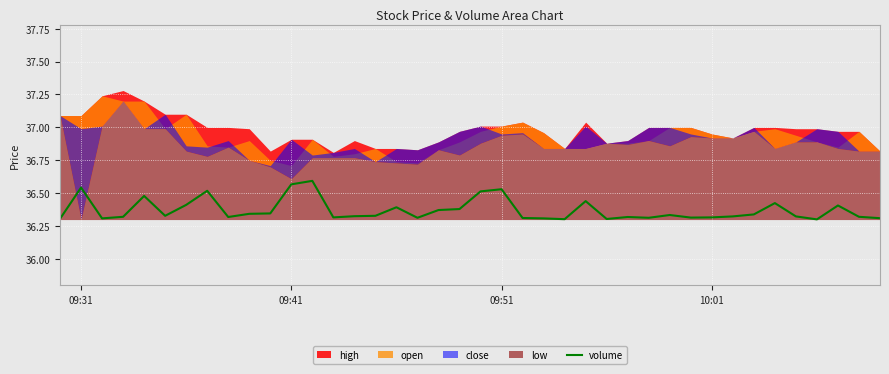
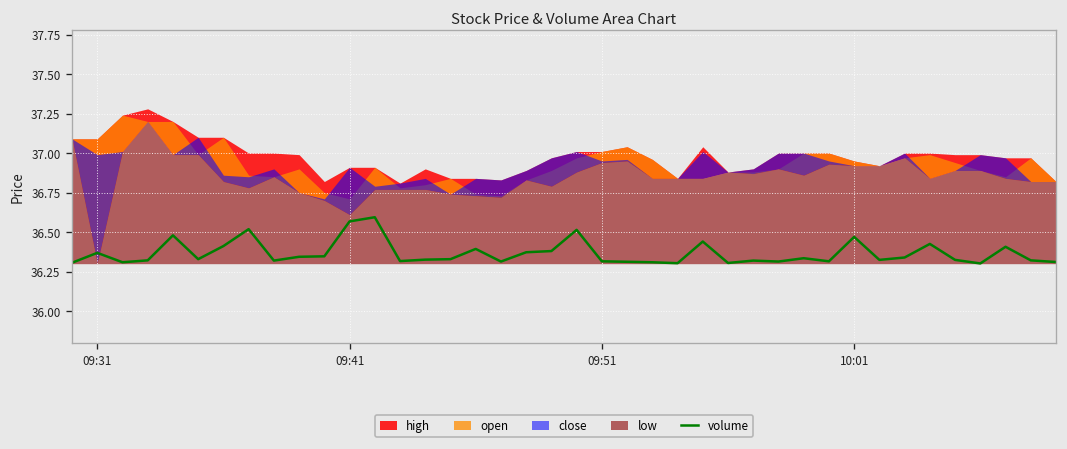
volume, 09:31: 36.54 -> 36.37
volume, 09:51: 36.53 -> 36.32
volume, 10:01: 36.32 -> 36.47
